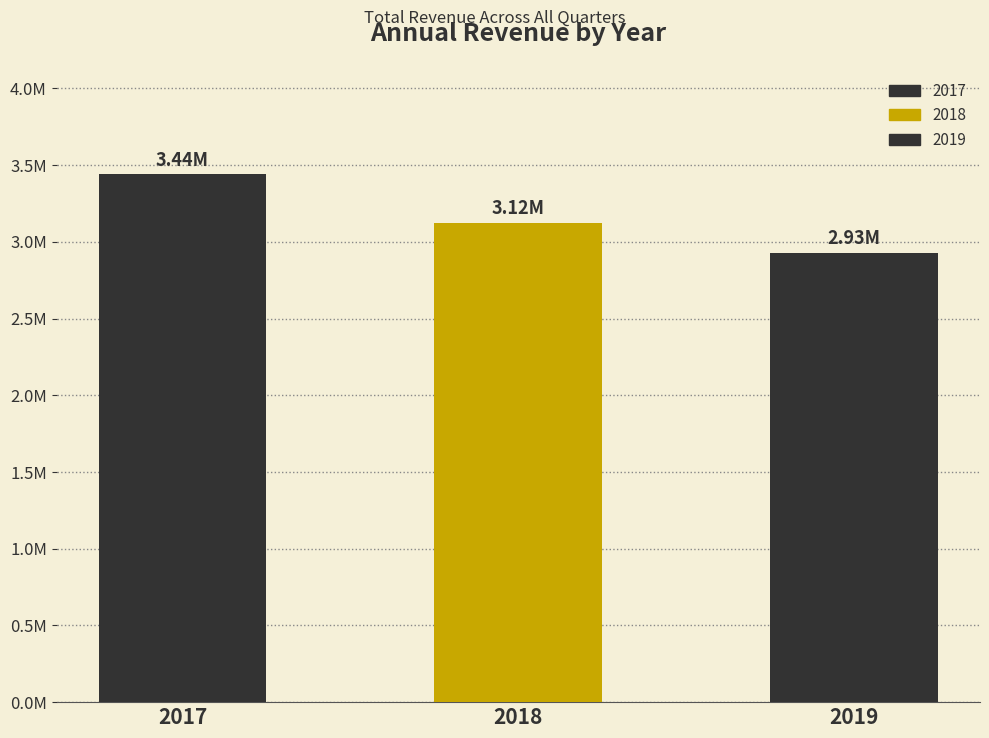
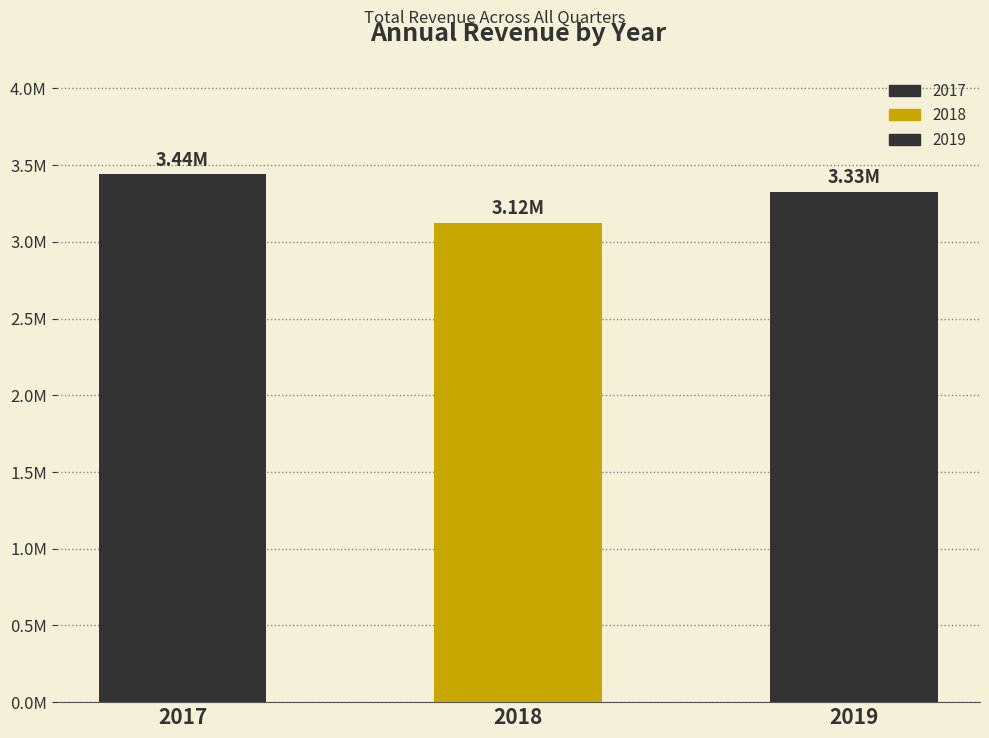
2019: 2.93M -> 3.33M
